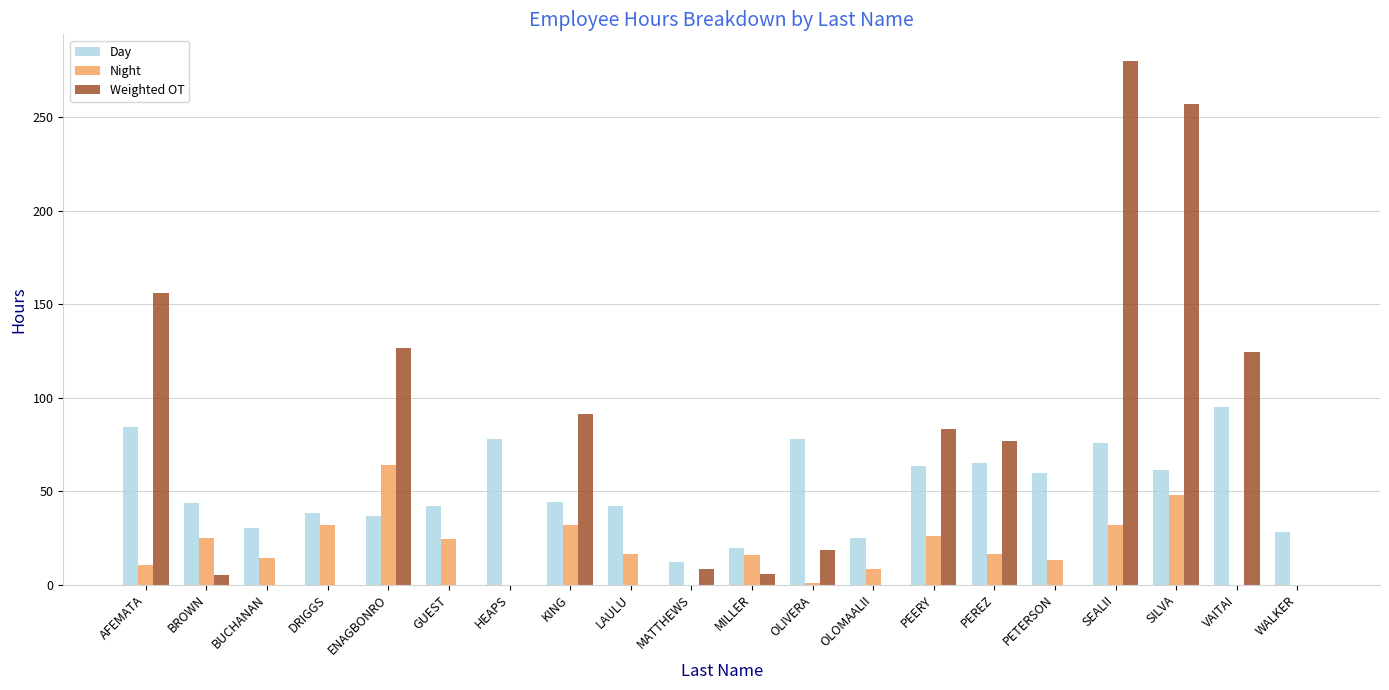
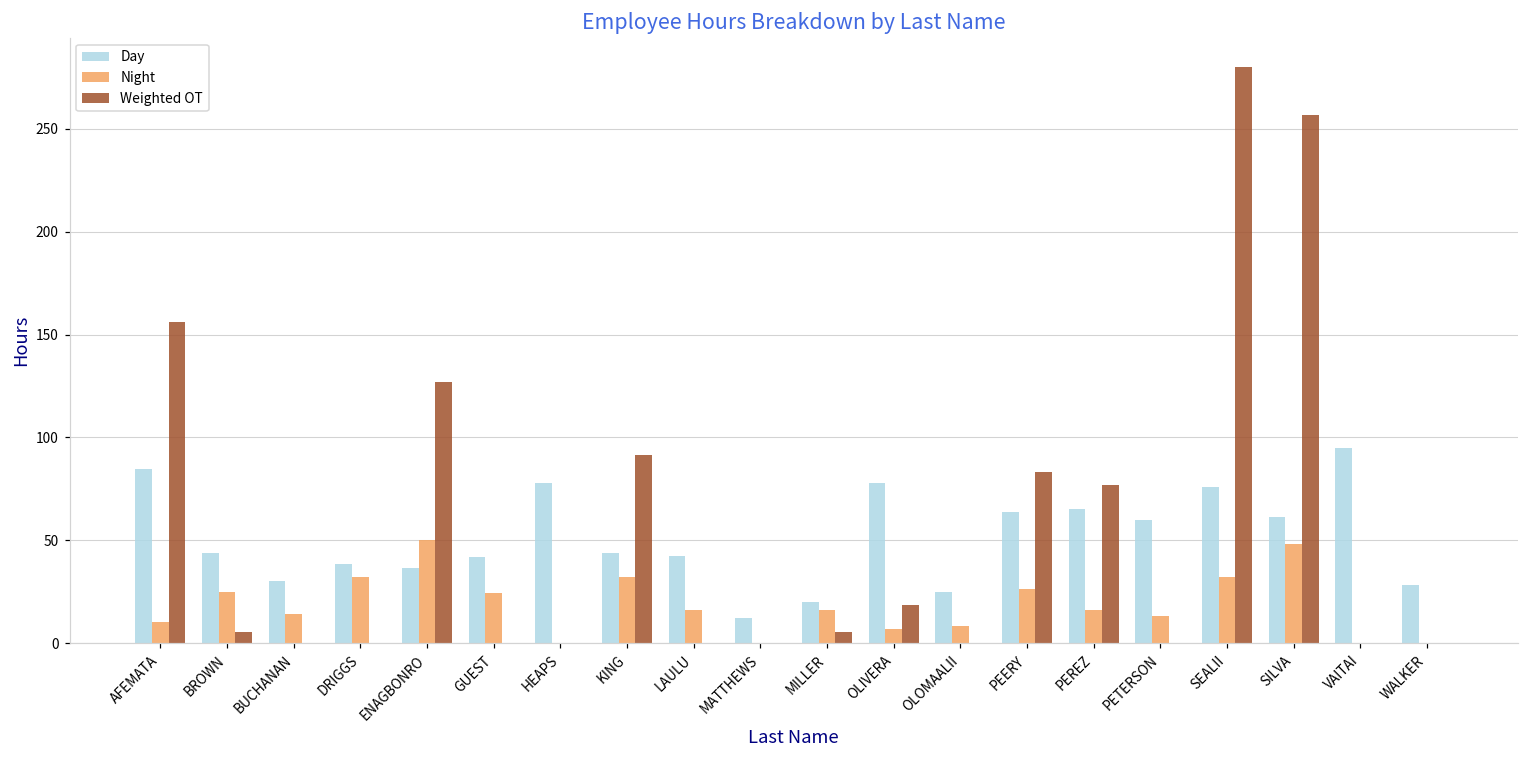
Night, ENAGBONRO: 64 -> 50
Weighted OT, MATTHEWS: 8 -> 0
Night, OLIVERA: 1 -> 7
Weighted OT, VAITAI: 124 -> 0
